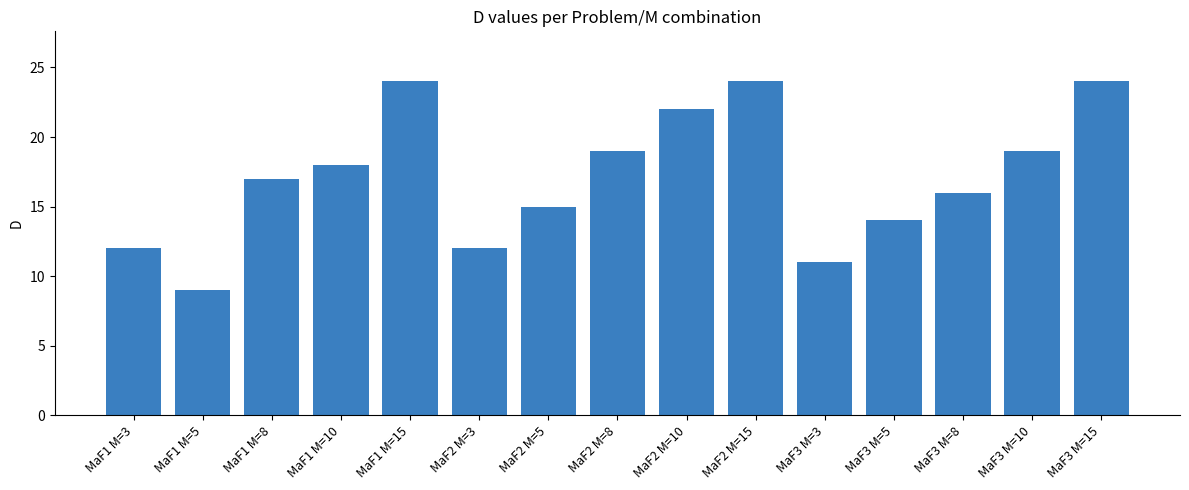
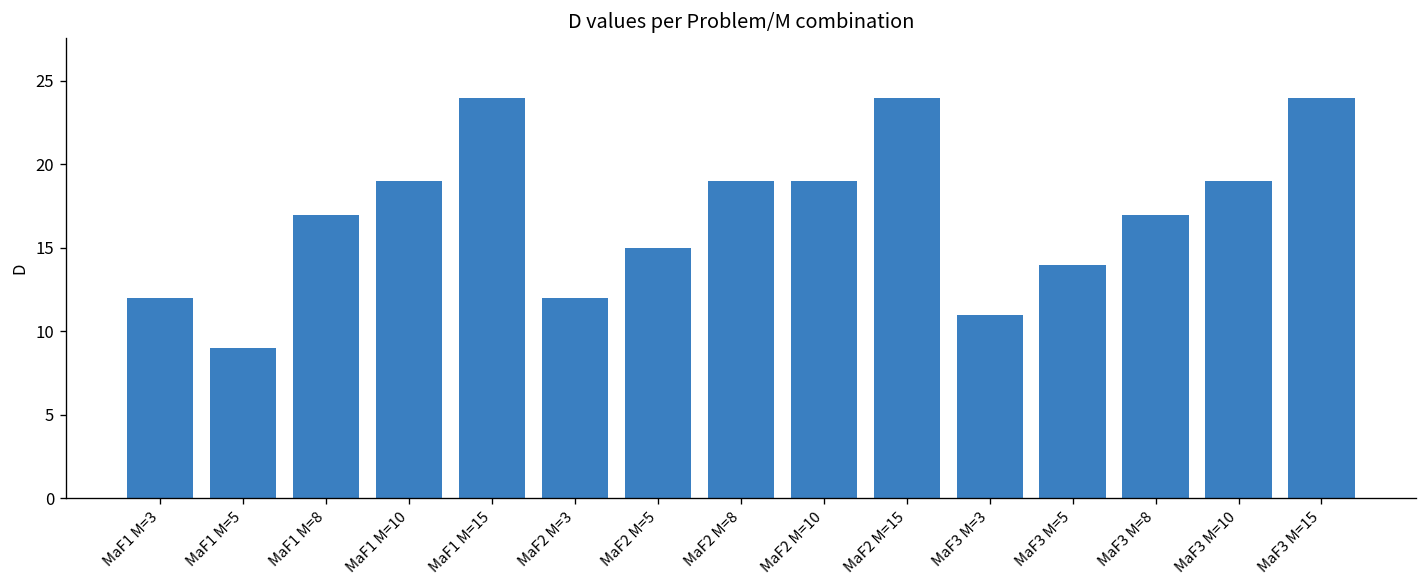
MaF1 M=10: 18 -> 19
MaF2 M=10: 22 -> 19
MaF3 M=8: 16 -> 17
